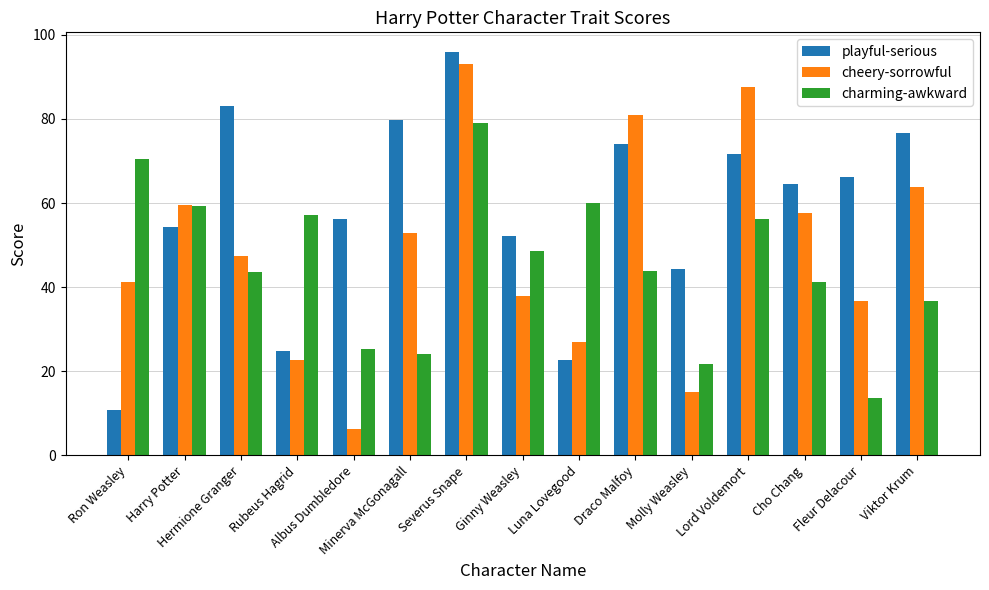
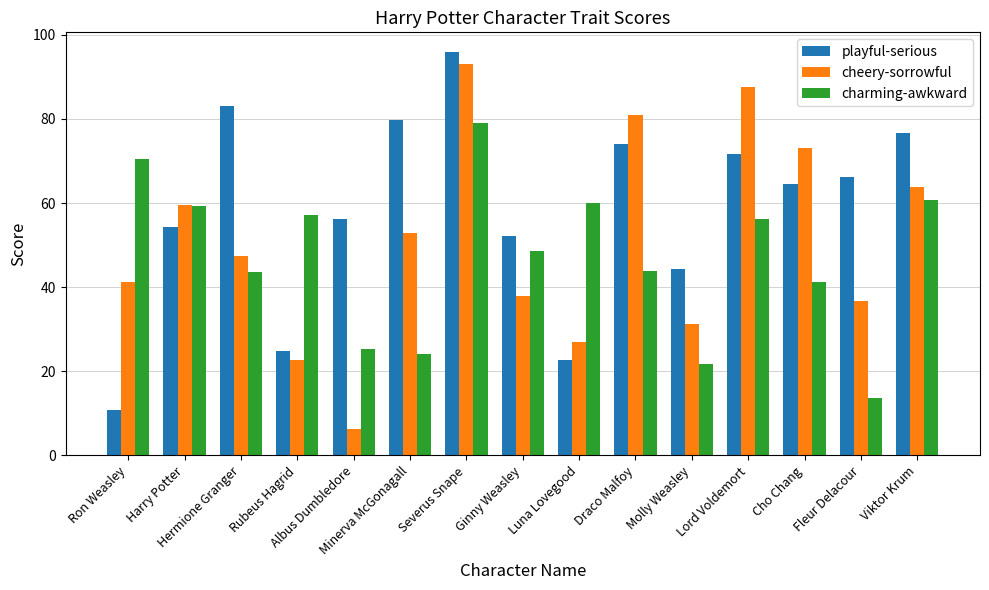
cheery-sorrowful, Molly Weasley: 15 -> 31
cheery-sorrowful, Cho Chang: 58 -> 73
charming-awkward, Viktor Krum: 37 -> 61
